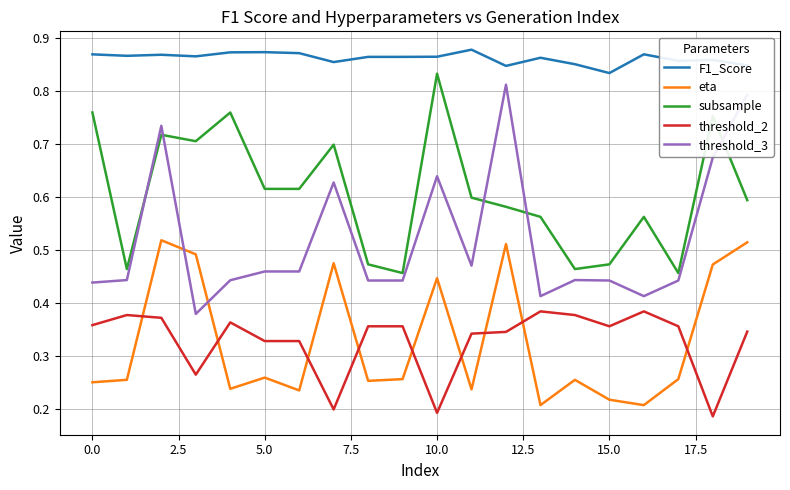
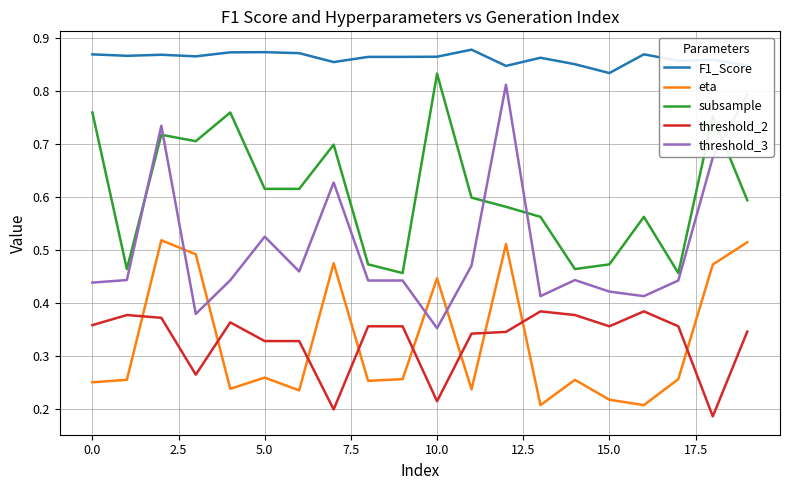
threshold_3, 5.0: 0.46 -> 0.53
threshold_2, 10.0: 0.19 -> 0.21
threshold_3, 10.0: 0.64 -> 0.35
threshold_3, 15.0: 0.44 -> 0.42
